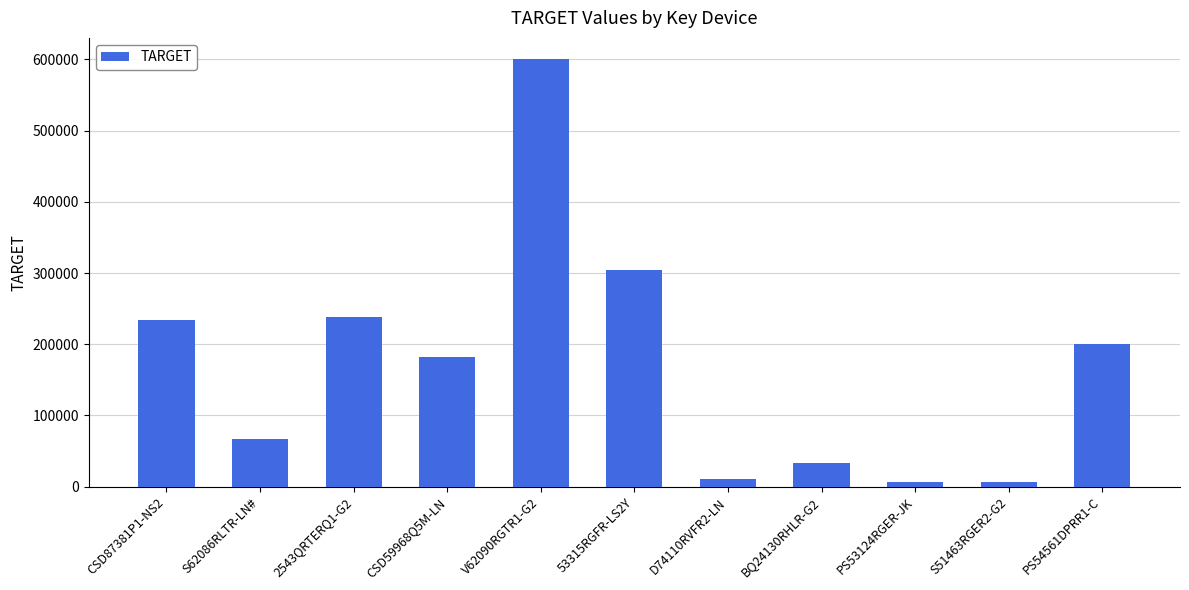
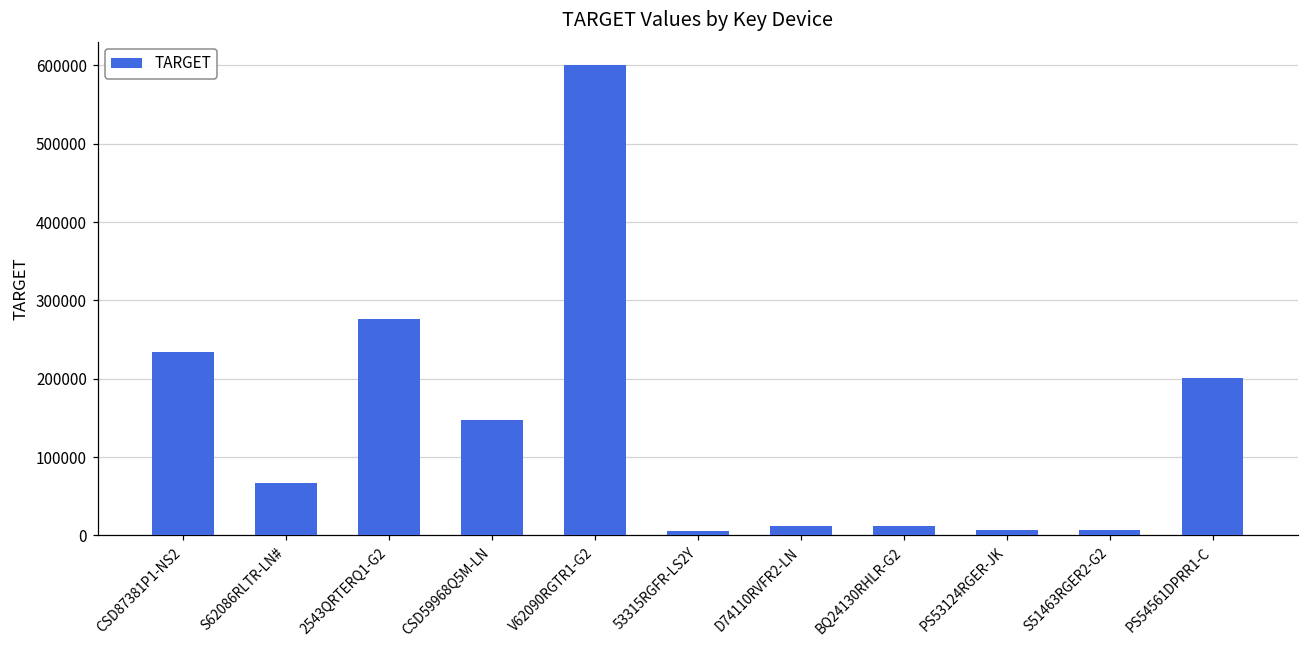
2543QRTERQ1-G2: 240000 -> 280000
CSD59968Q5M-LN: 180000 -> 150000
53315RGFR-LS2Y: 300000 -> 10000
BQ24130RHLR-G2: 30000 -> 10000
